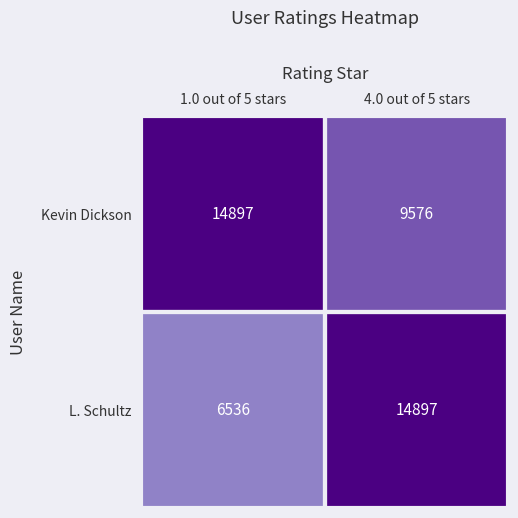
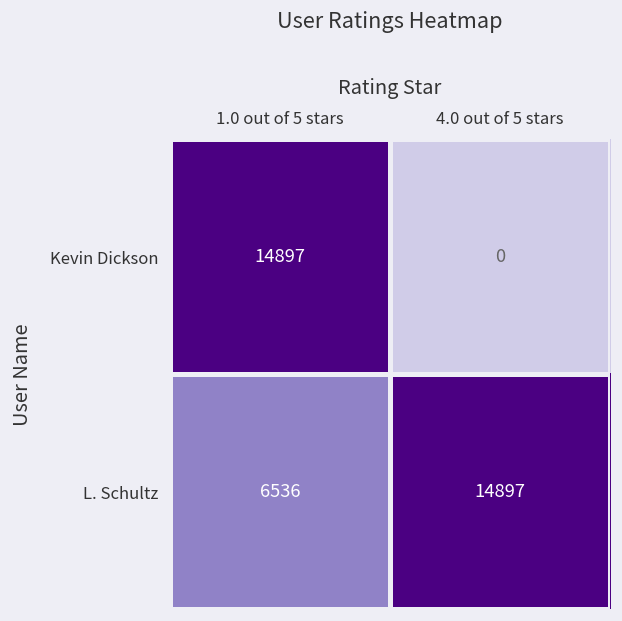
Kevin Dickson, 4.0 out of 5 stars: 9576 -> 0
